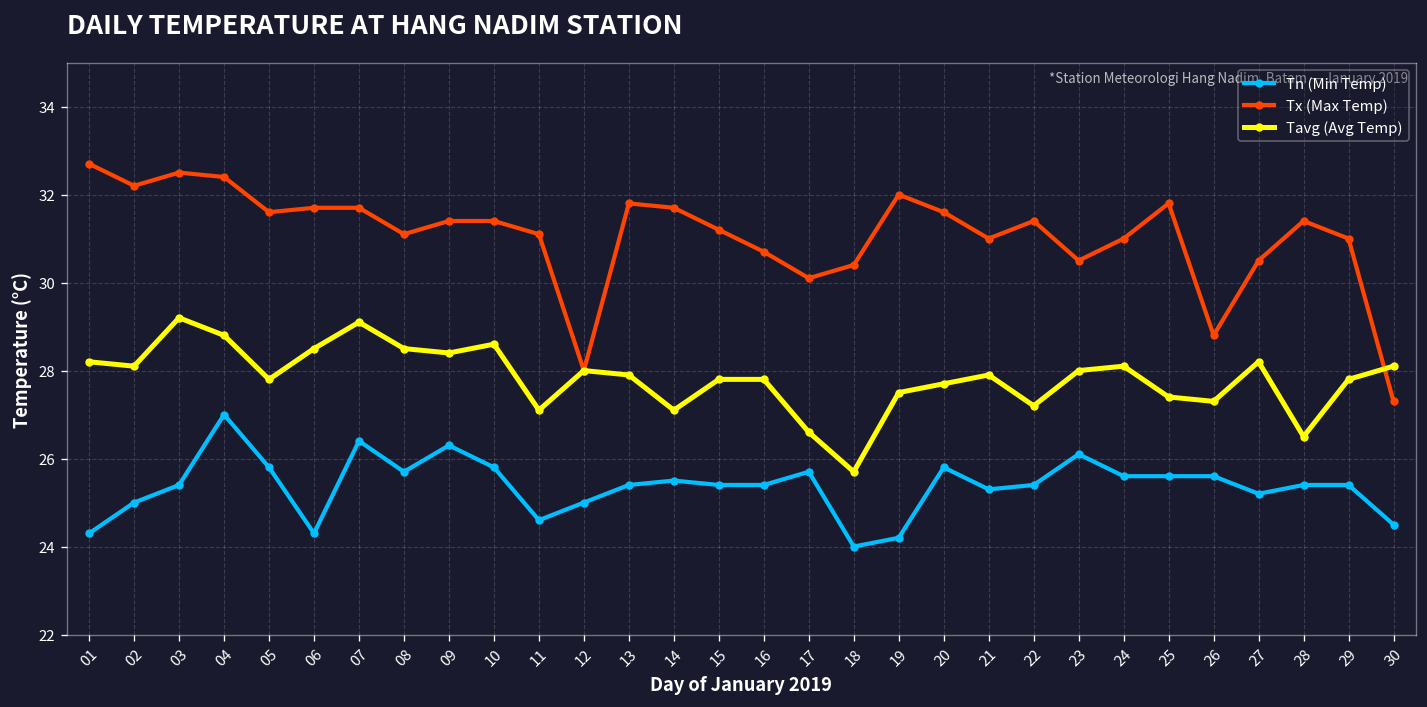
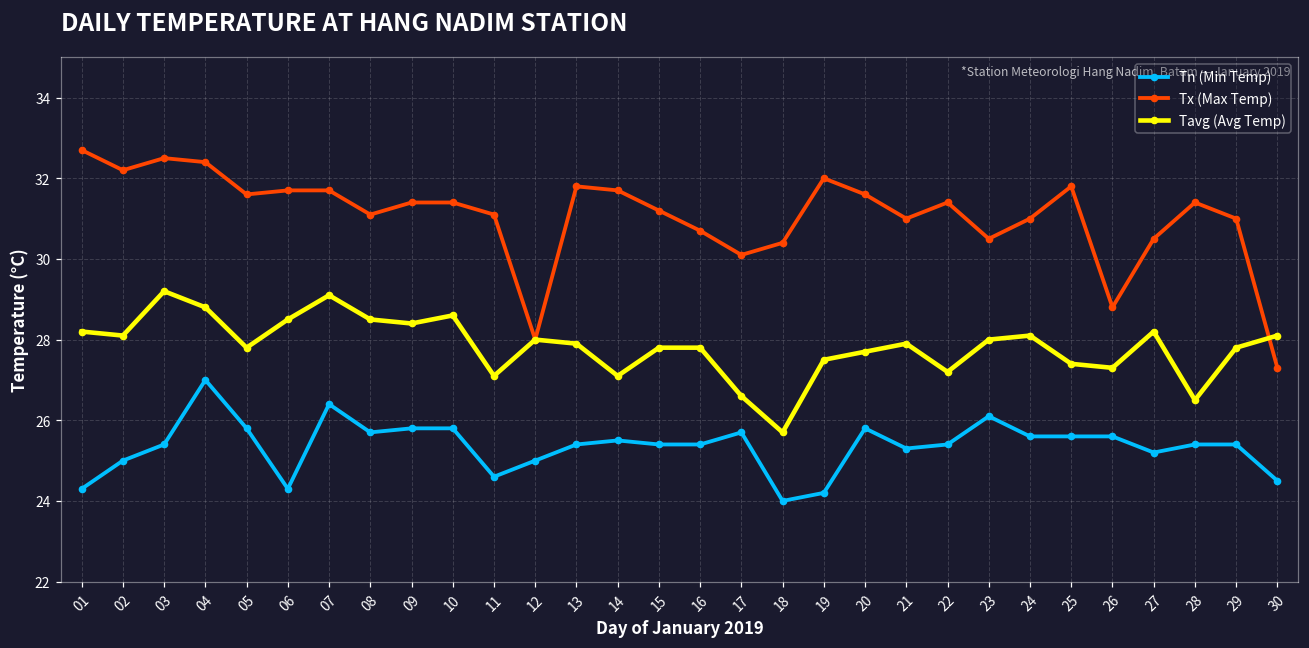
Tn (Min Temp), 09: 26.3 -> 25.8
